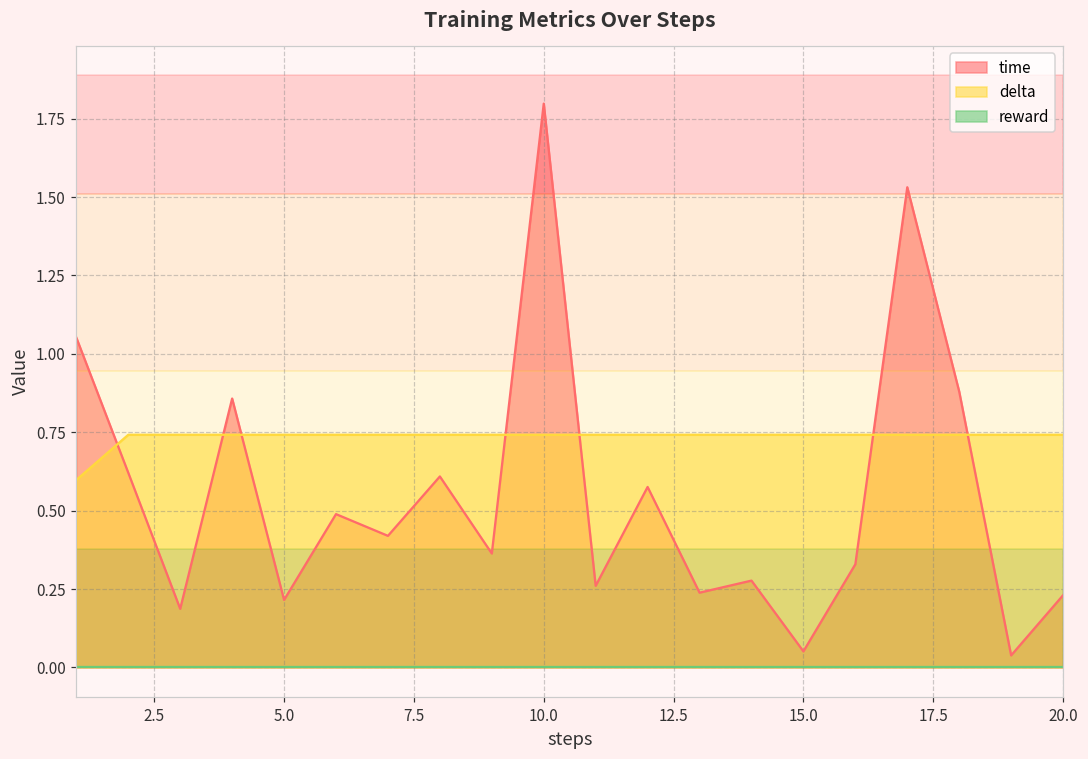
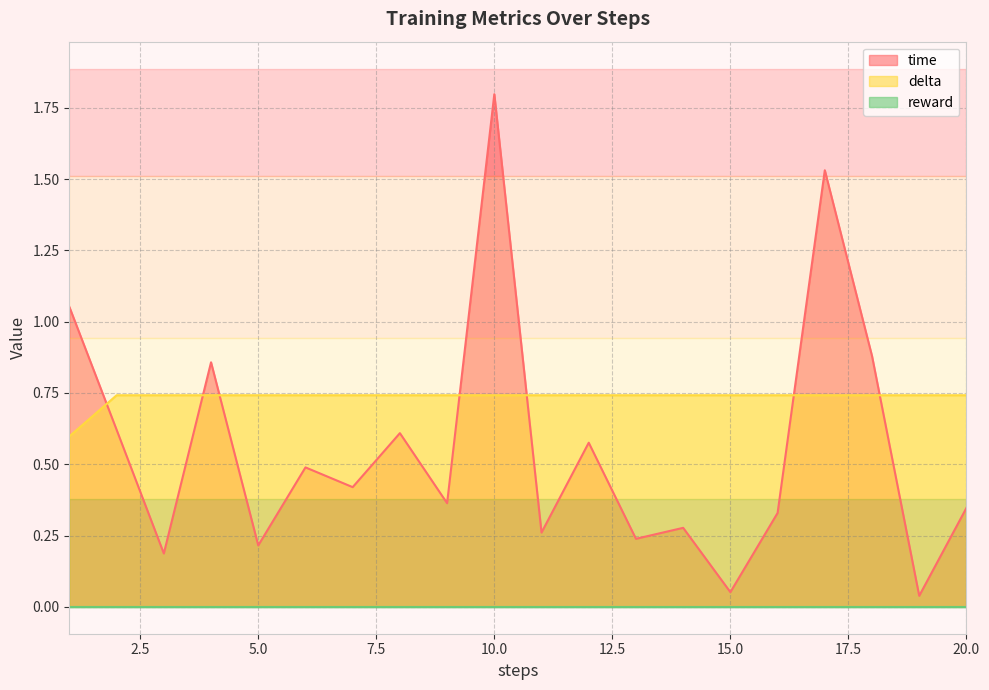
time, 20.0: 0.23 -> 0.35
